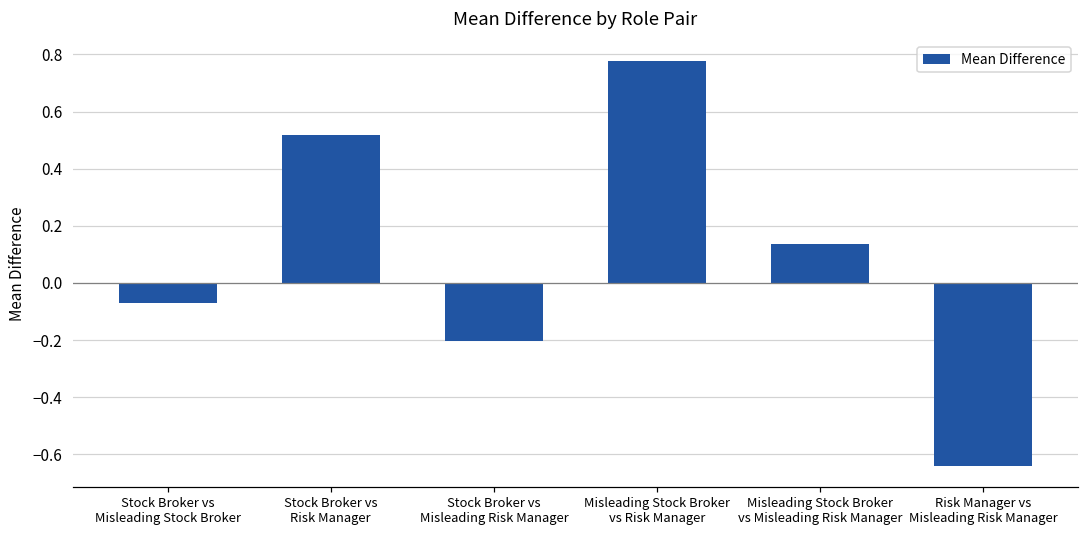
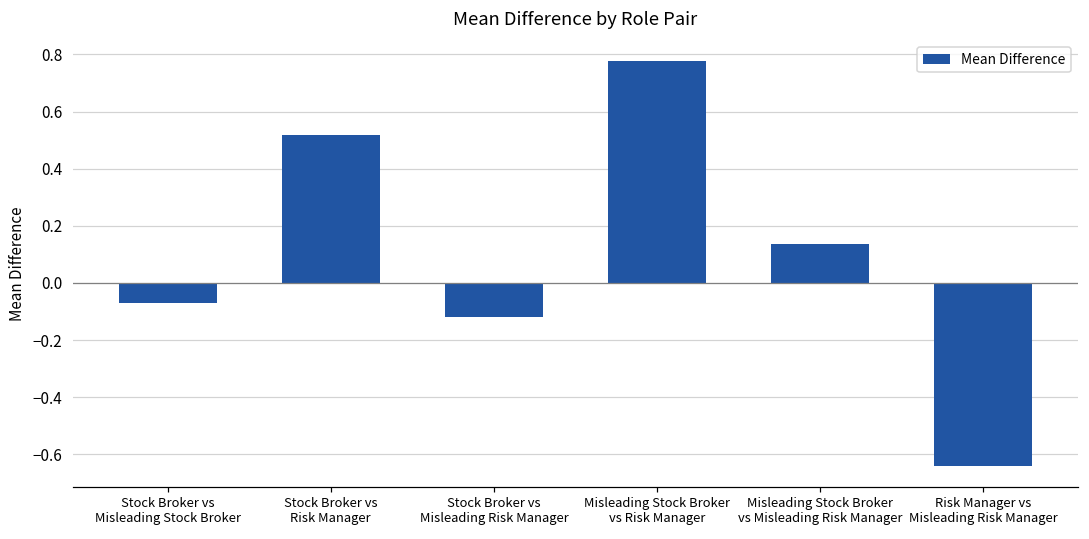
Stock Broker vs Misleading Risk Manager: -0.20 -> -0.12
